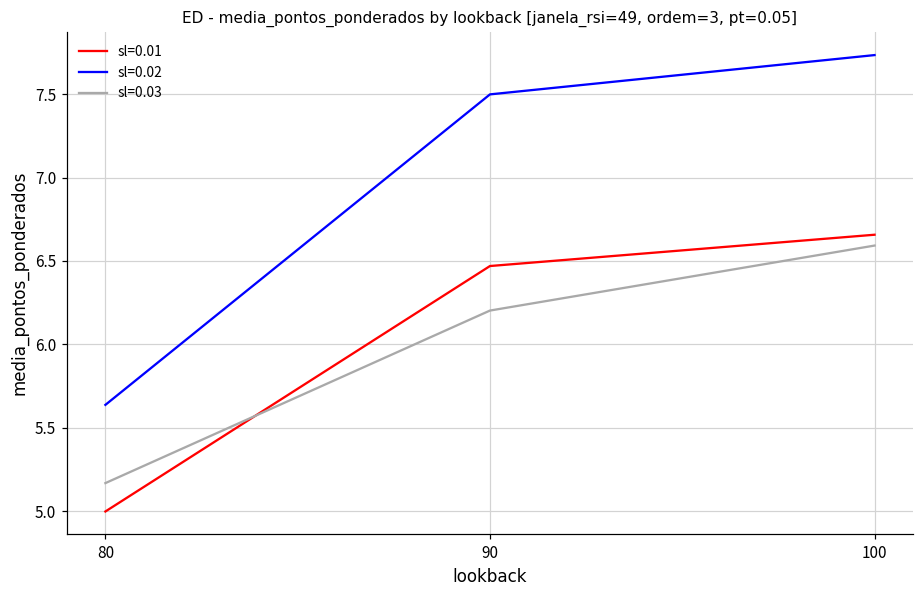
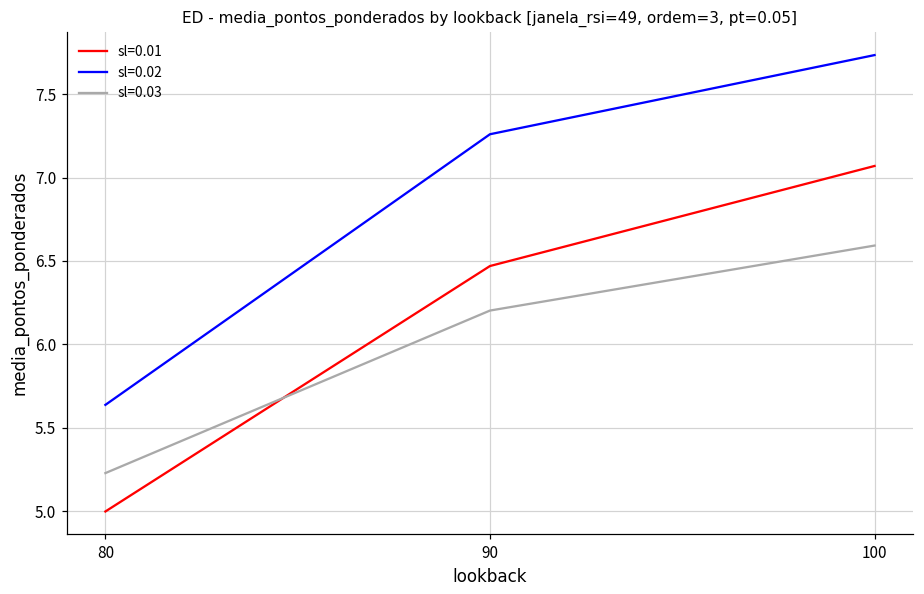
sl=0.03, 80: 5.17 -> 5.23
sl=0.02, 90: 7.50 -> 7.26
sl=0.01, 100: 6.66 -> 7.07
